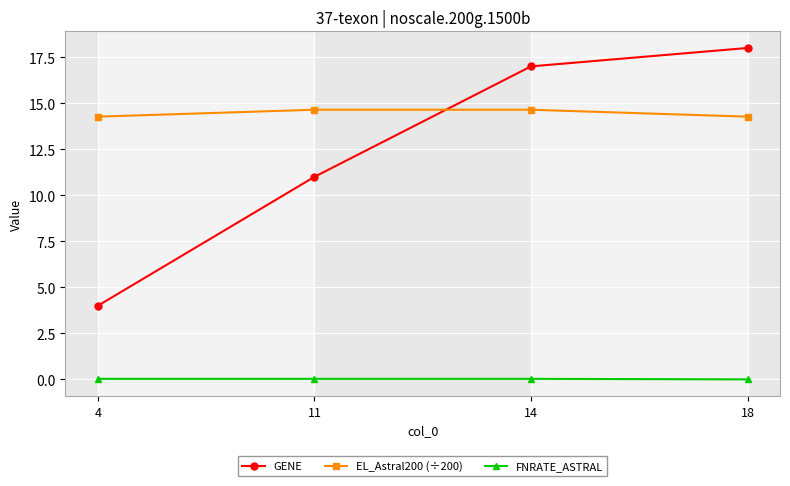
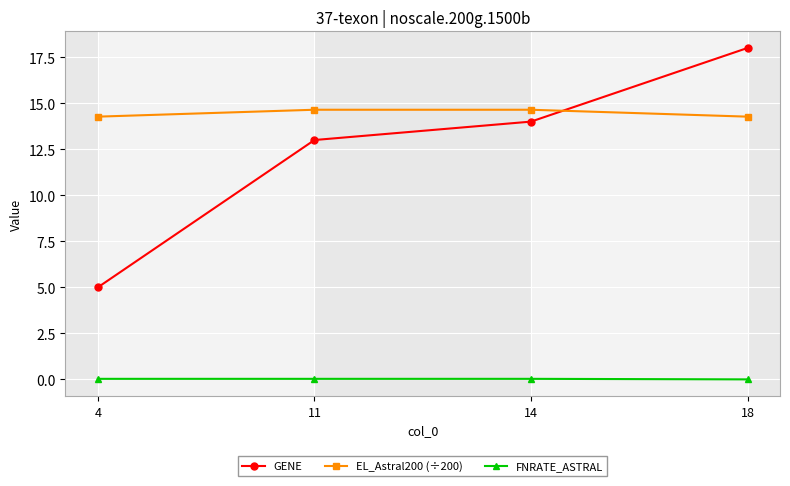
GENE, 4: 4 -> 5
GENE, 11: 11 -> 13
GENE, 14: 17 -> 14
